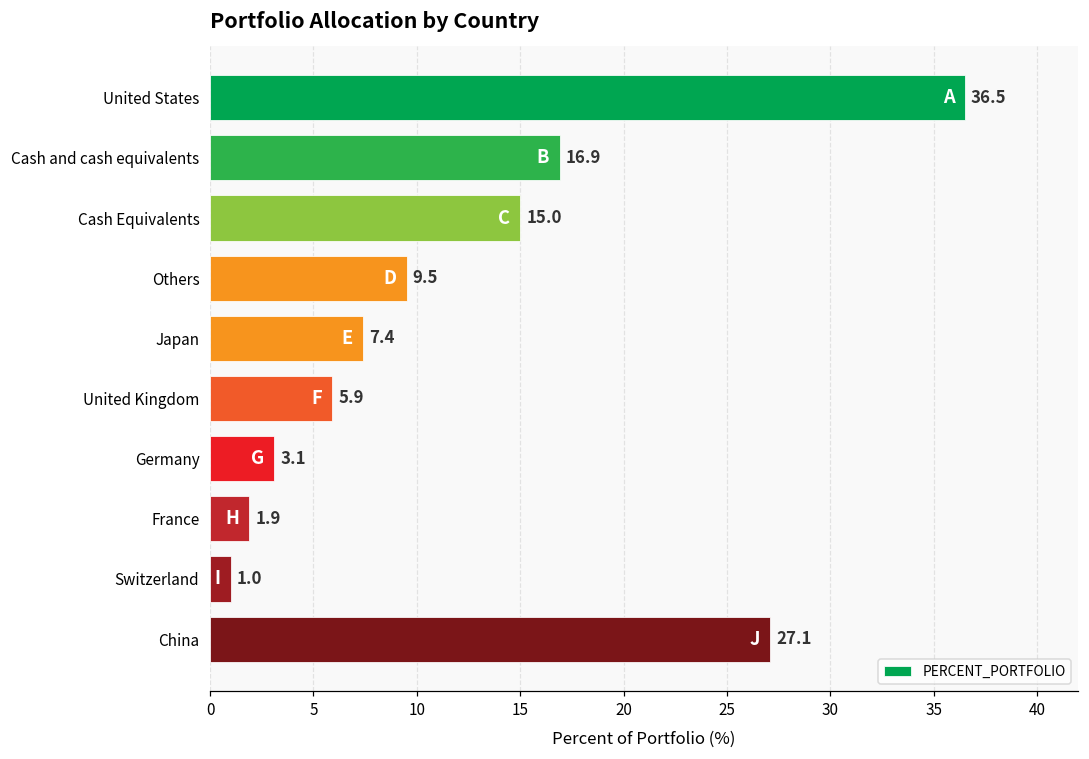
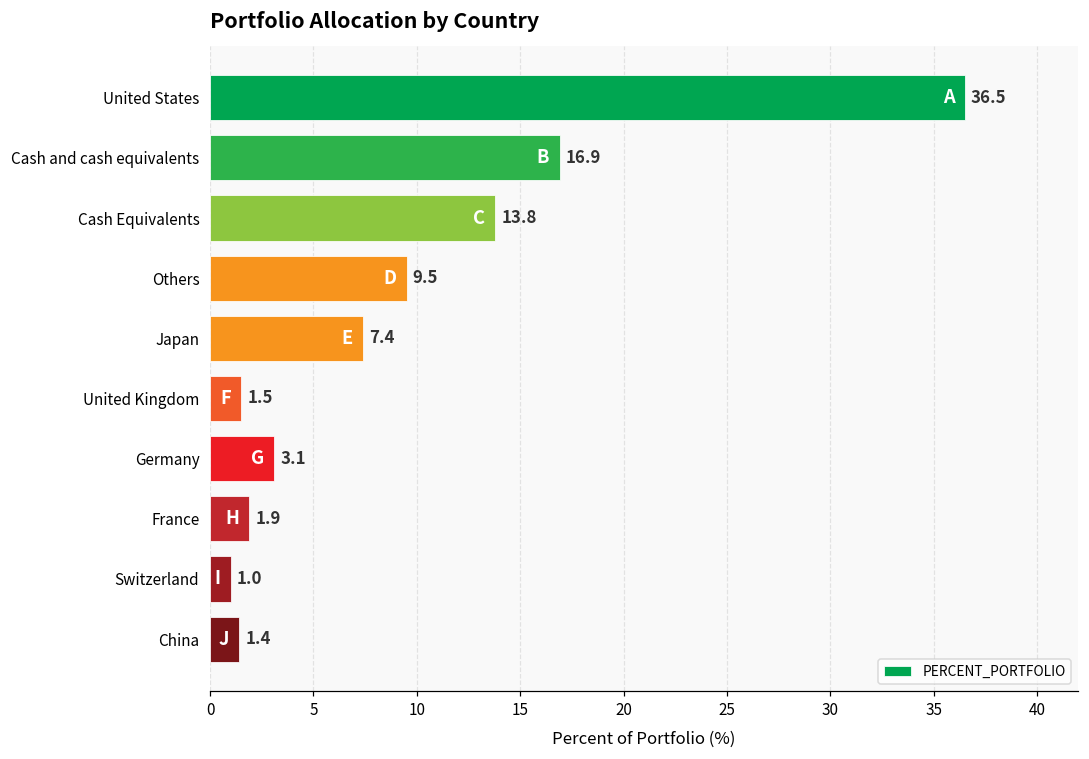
Cash Equivalents: 15.0 -> 13.8
United Kingdom: 5.9 -> 1.5
China: 27.1 -> 1.4
